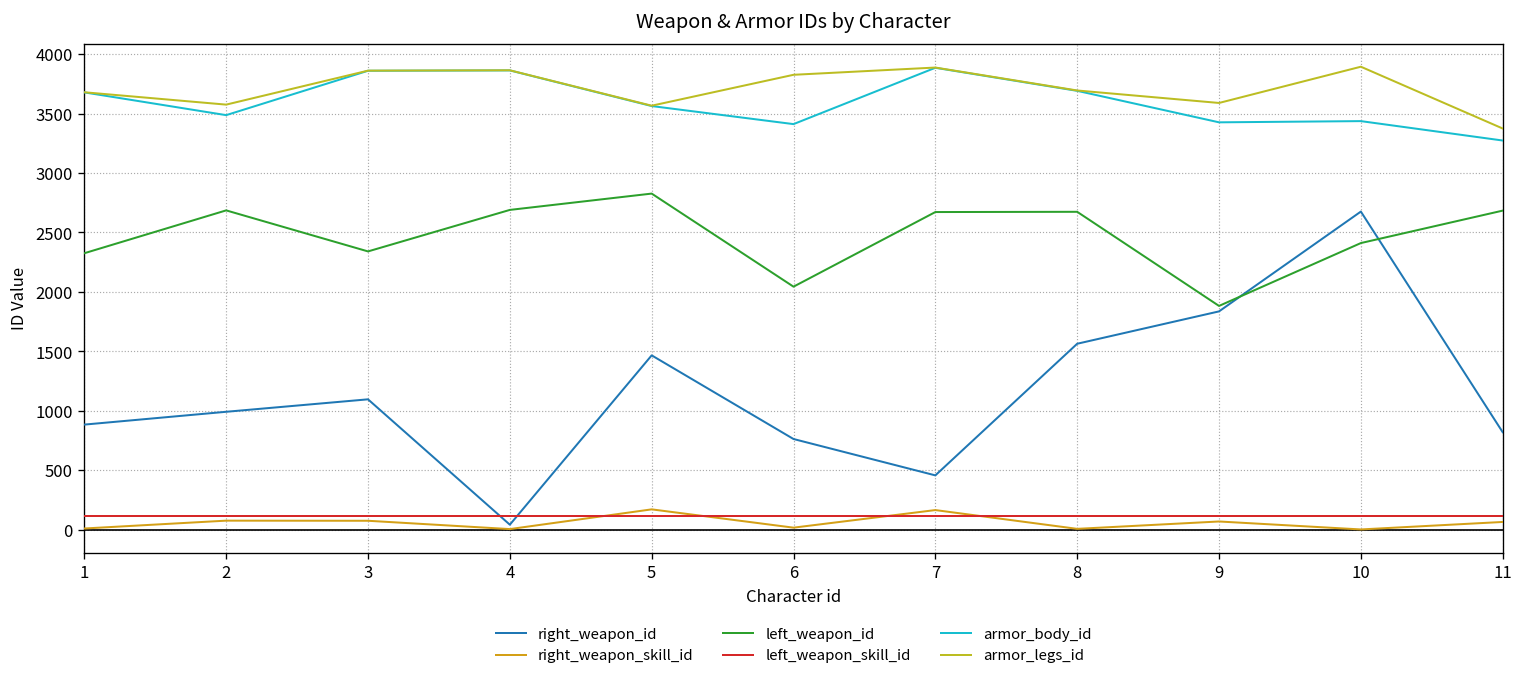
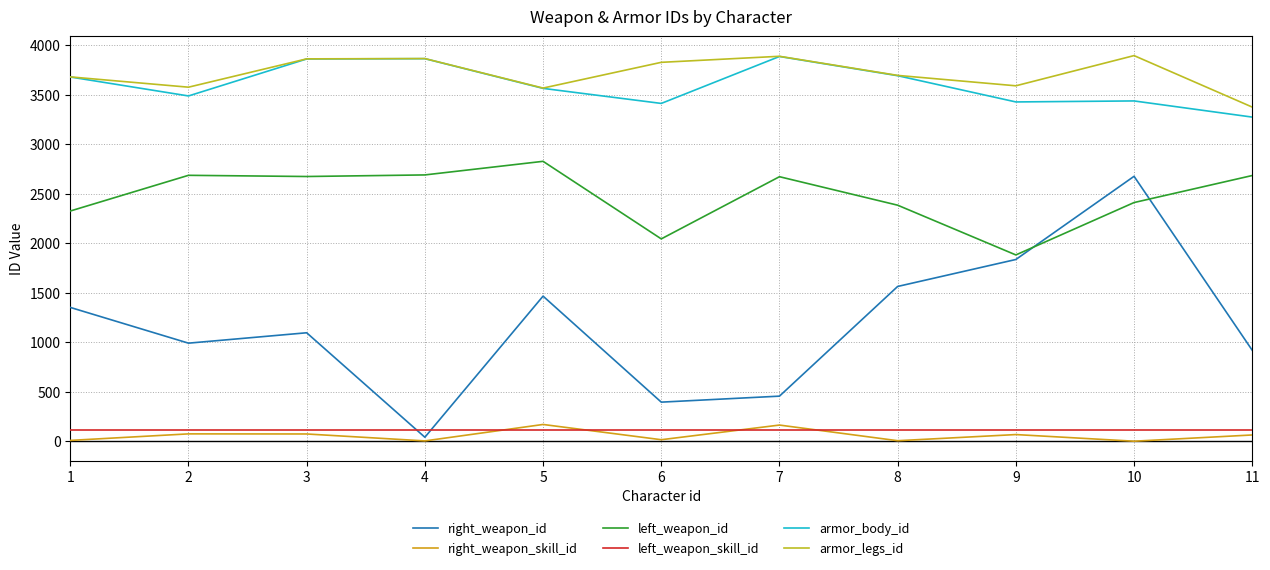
right_weapon_id, 1: 900 -> 1400
left_weapon_id, 3: 2300 -> 2700
right_weapon_id, 6: 800 -> 400
left_weapon_id, 8: 2700 -> 2400
right_weapon_id, 11: 800 -> 900
